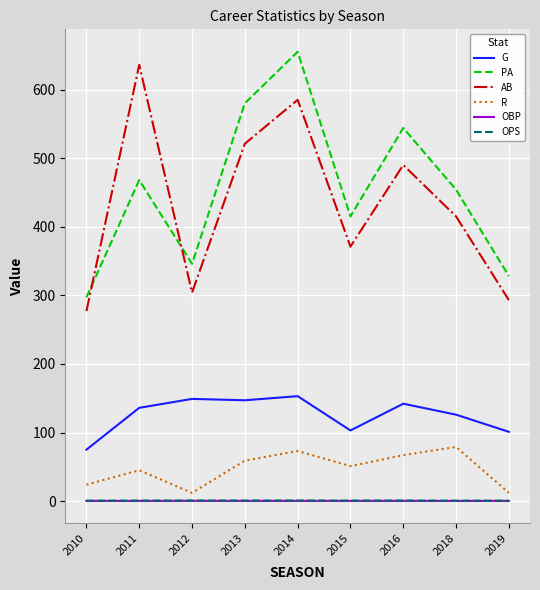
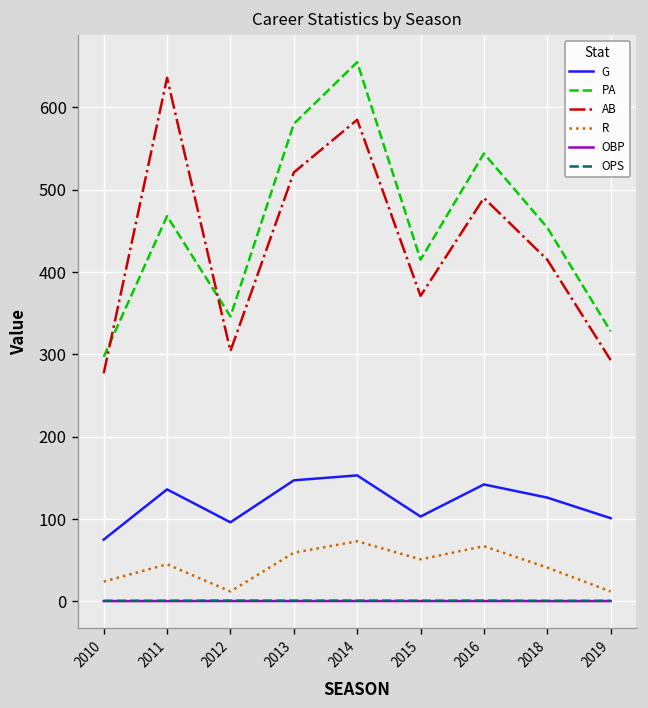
G, 2012: 150 -> 100
R, 2018: 80 -> 40
